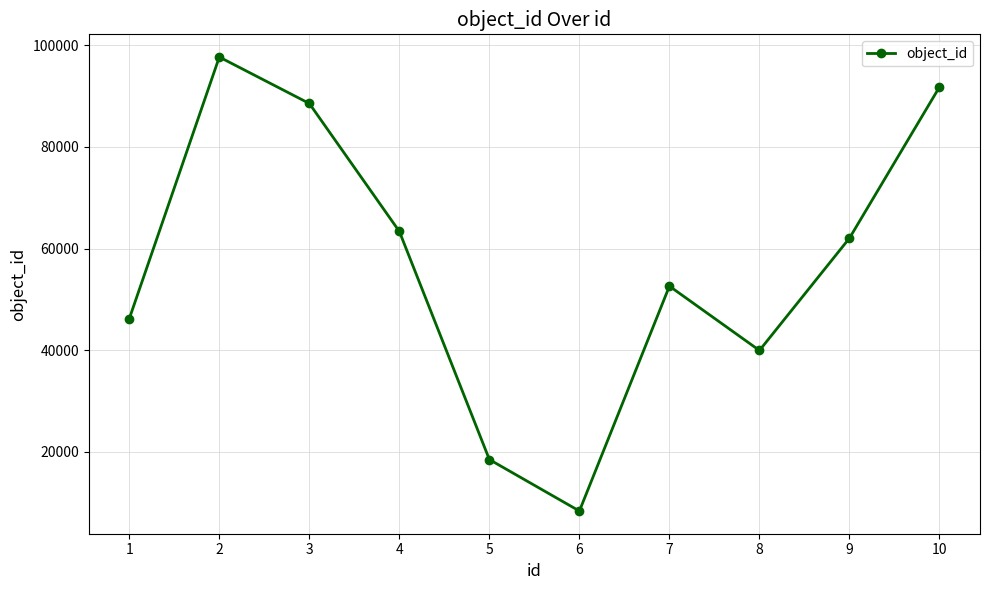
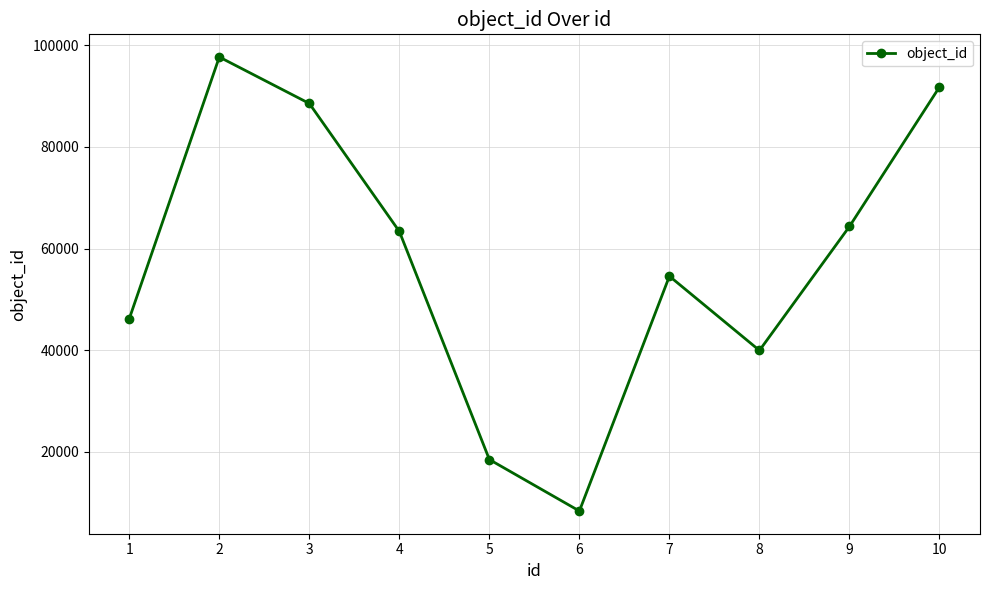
7: 53000 -> 55000
9: 62000 -> 64000
